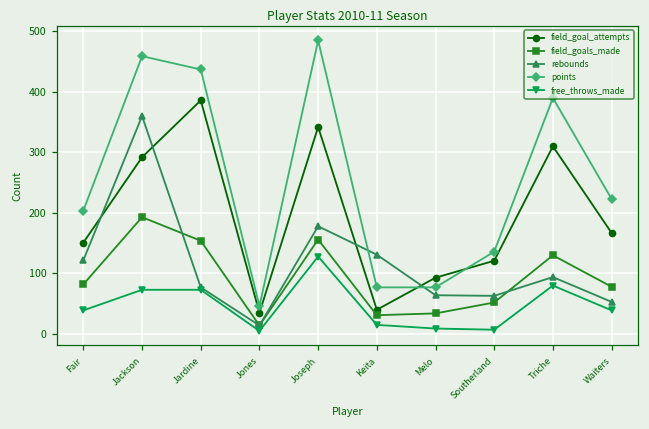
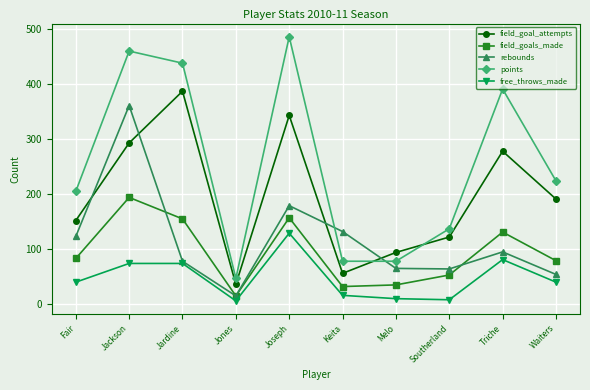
field_goal_attempts, Keita: 40 -> 60
field_goal_attempts, Triche: 310 -> 280
field_goal_attempts, Waiters: 170 -> 190
